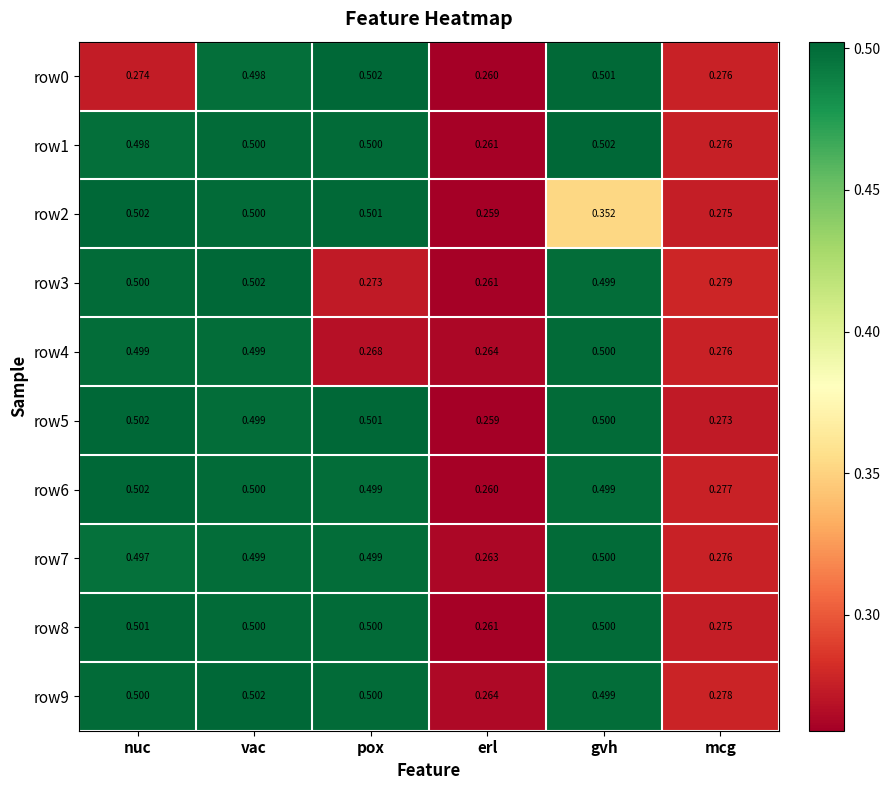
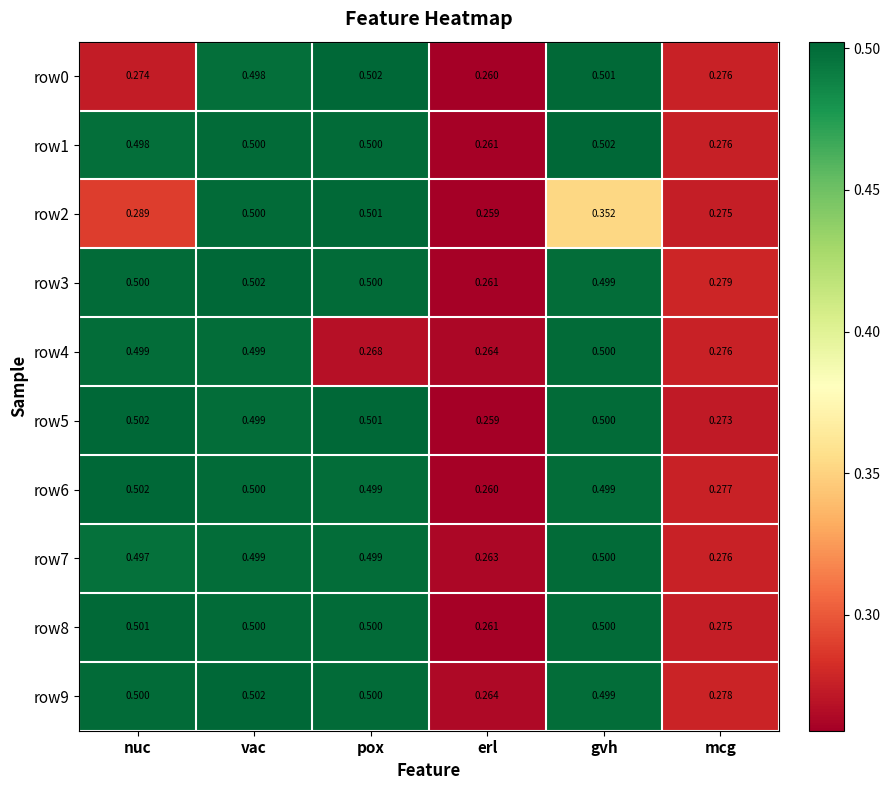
row2, nuc: 0.502 -> 0.289
row3, pox: 0.273 -> 0.500
